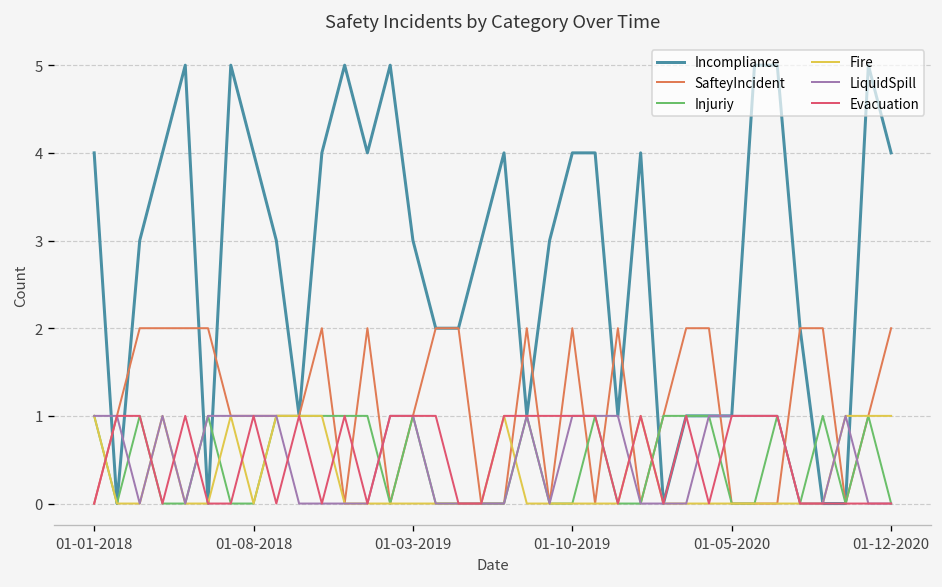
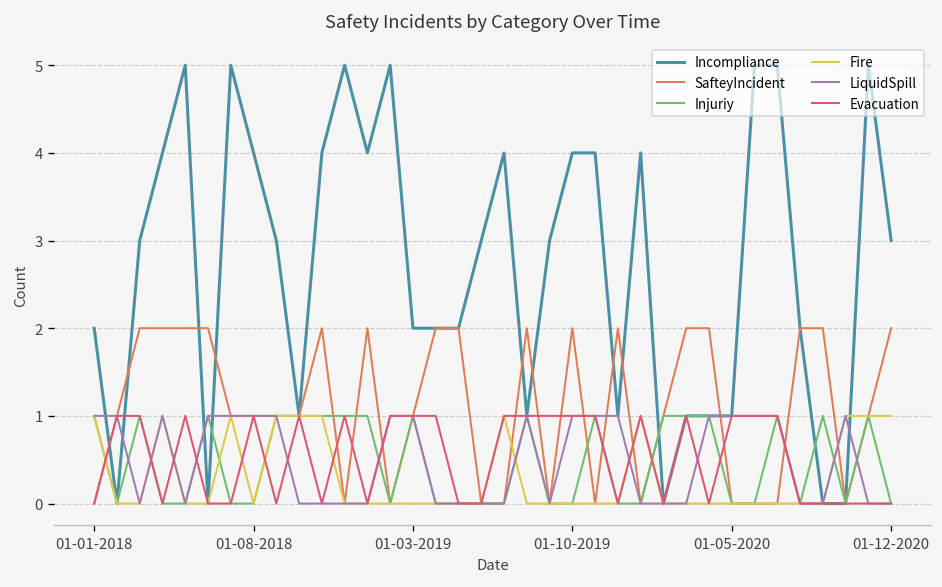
Incompliance, 01-01-2018: 4 -> 2
Incompliance, 01-03-2019: 3 -> 2
Incompliance, 01-12-2020: 4 -> 3
